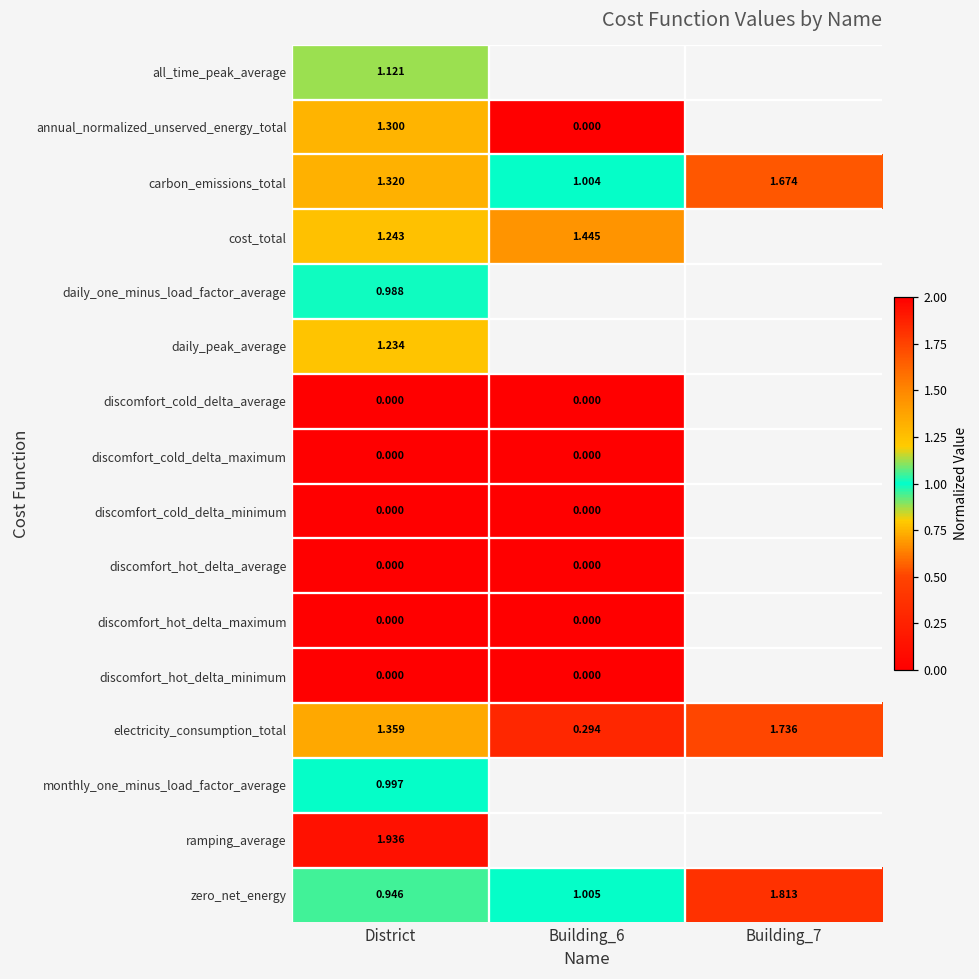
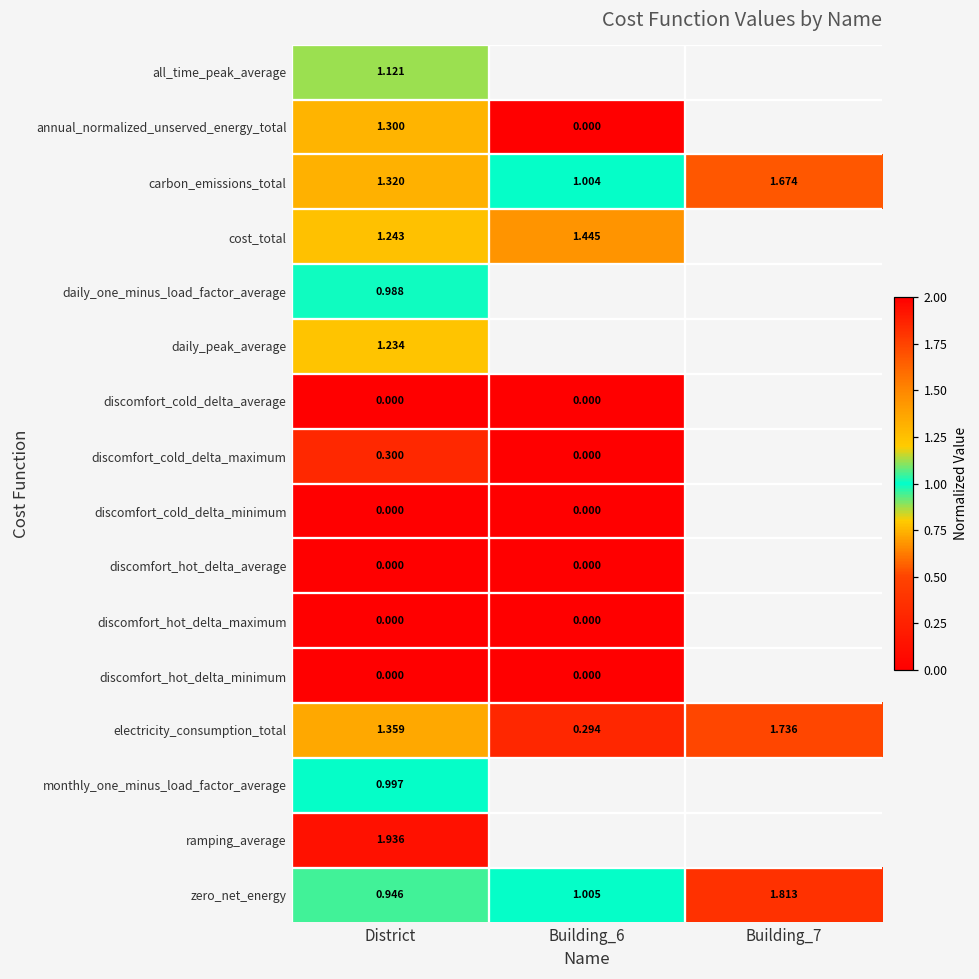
discomfort_cold_delta_maximum, District: 0.000 -> 0.300
